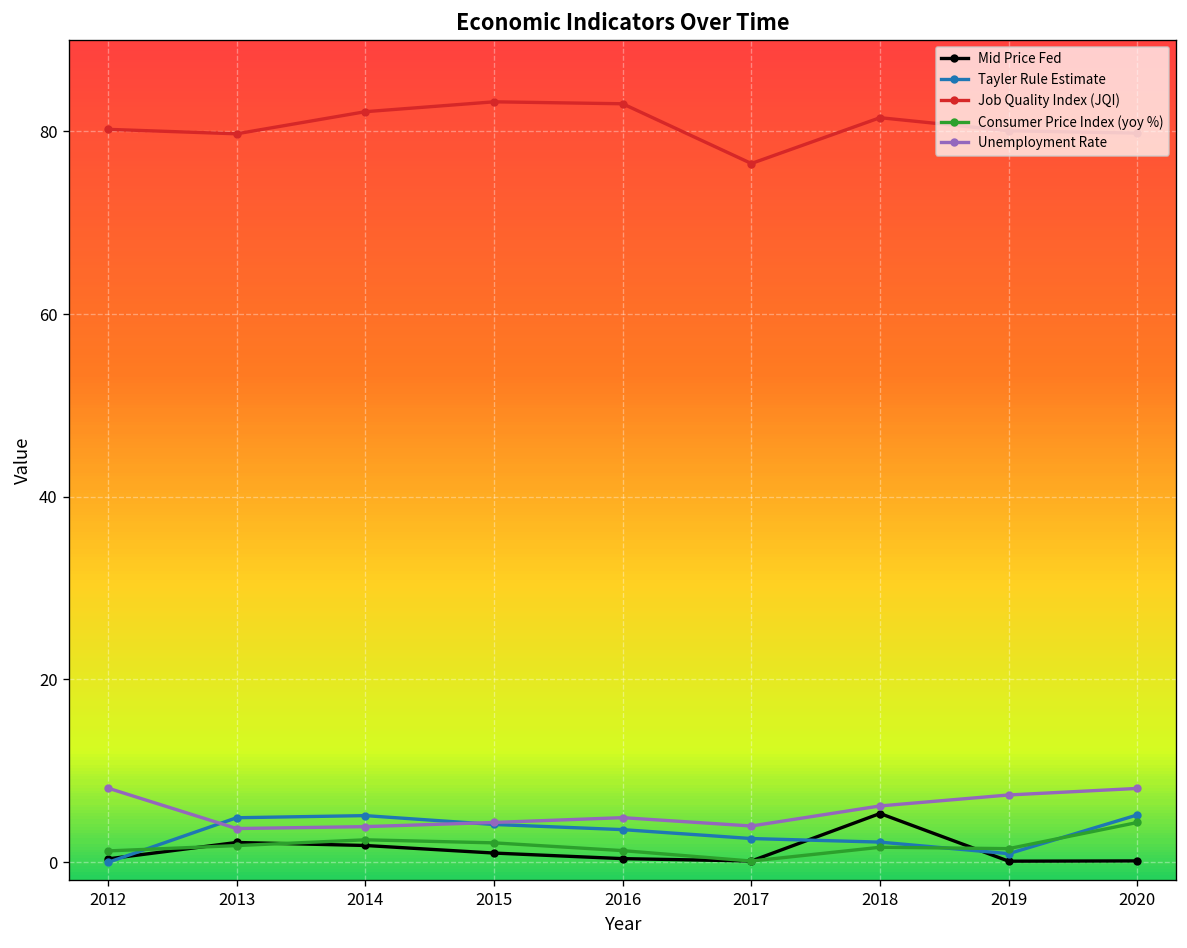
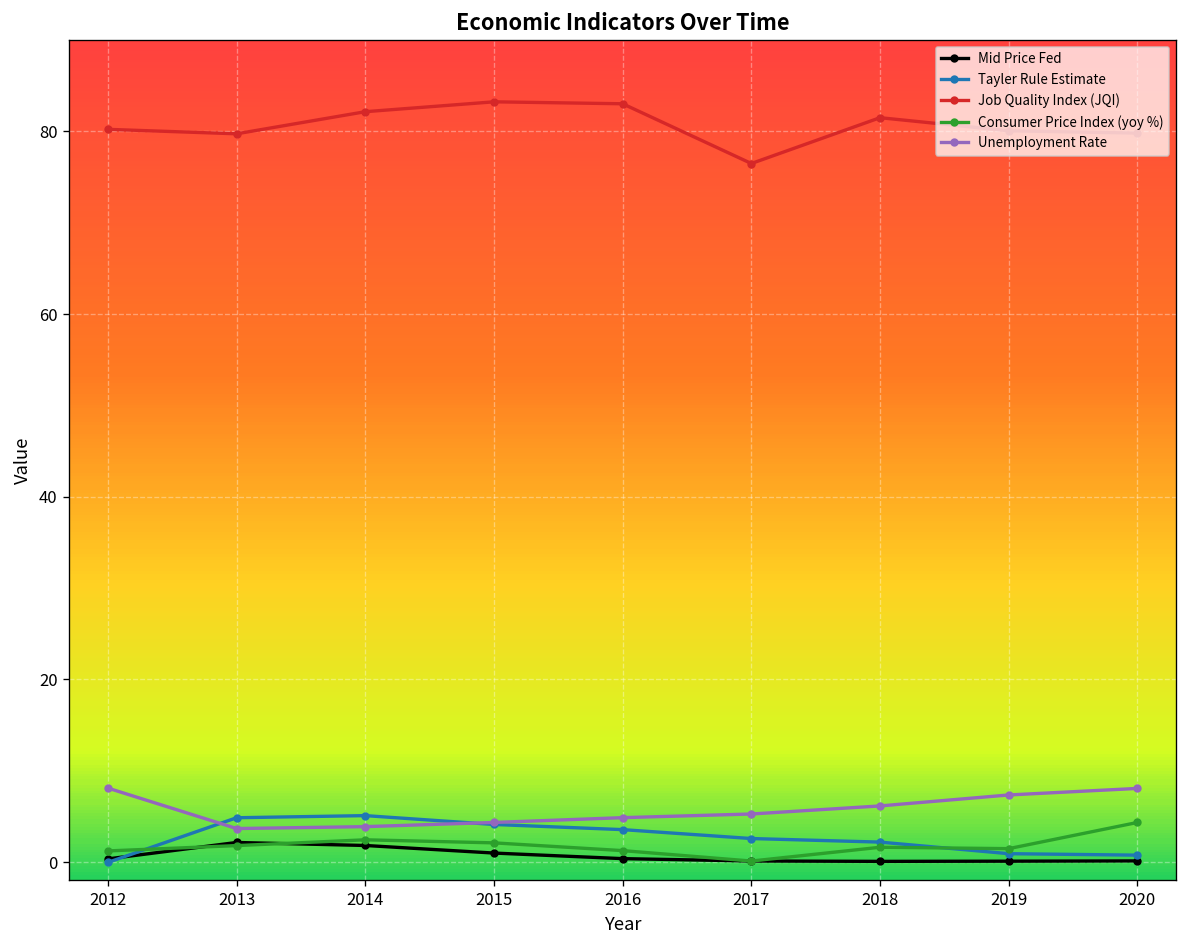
Unemployment Rate, 2017: 4 -> 5
Mid Price Fed, 2018: 5 -> 0
Tayler Rule Estimate, 2020: 5 -> 1
